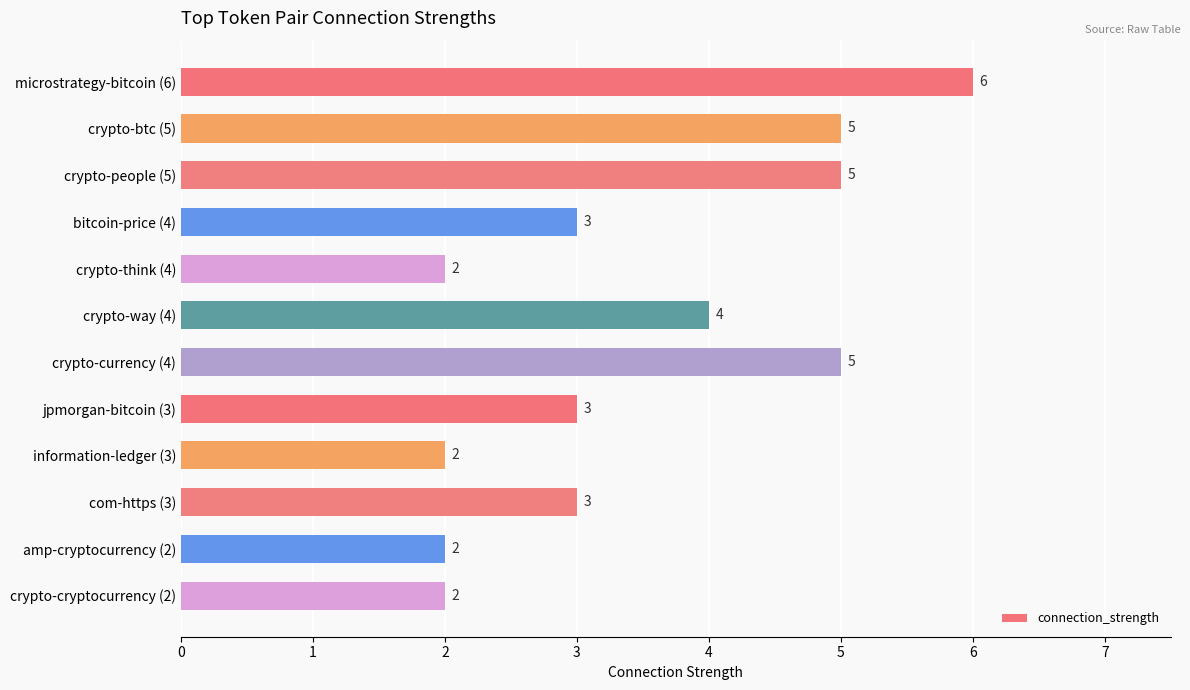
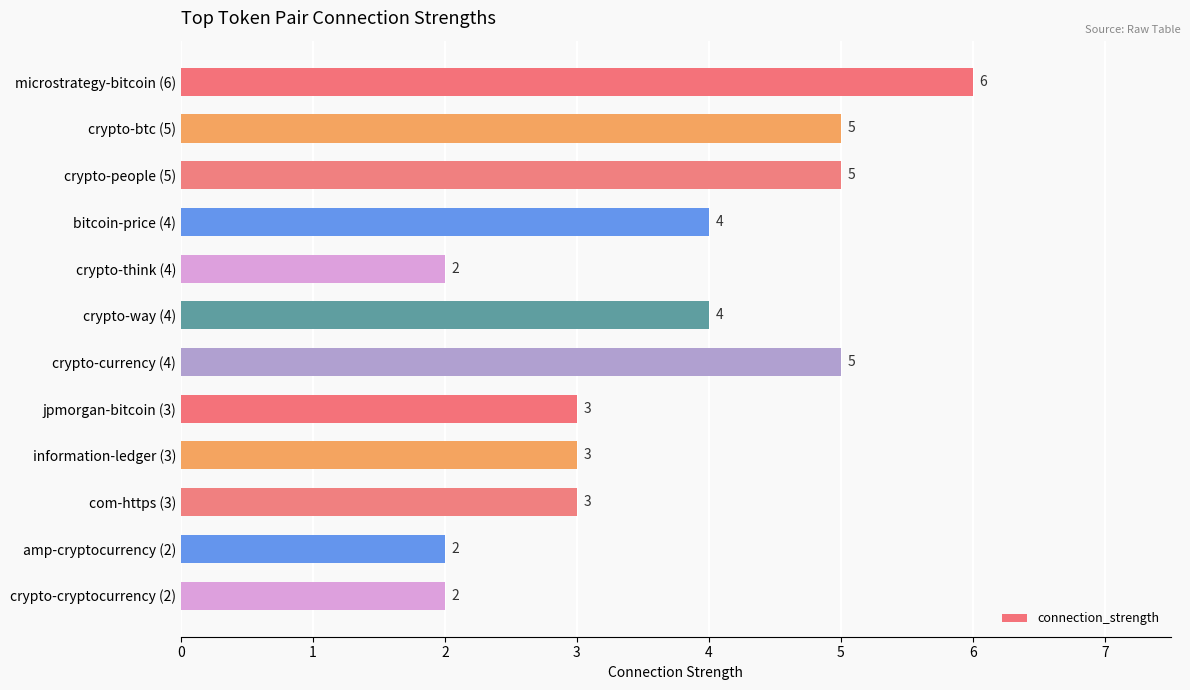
bitcoin-price (4): 3 -> 4
information-ledger (3): 2 -> 3
